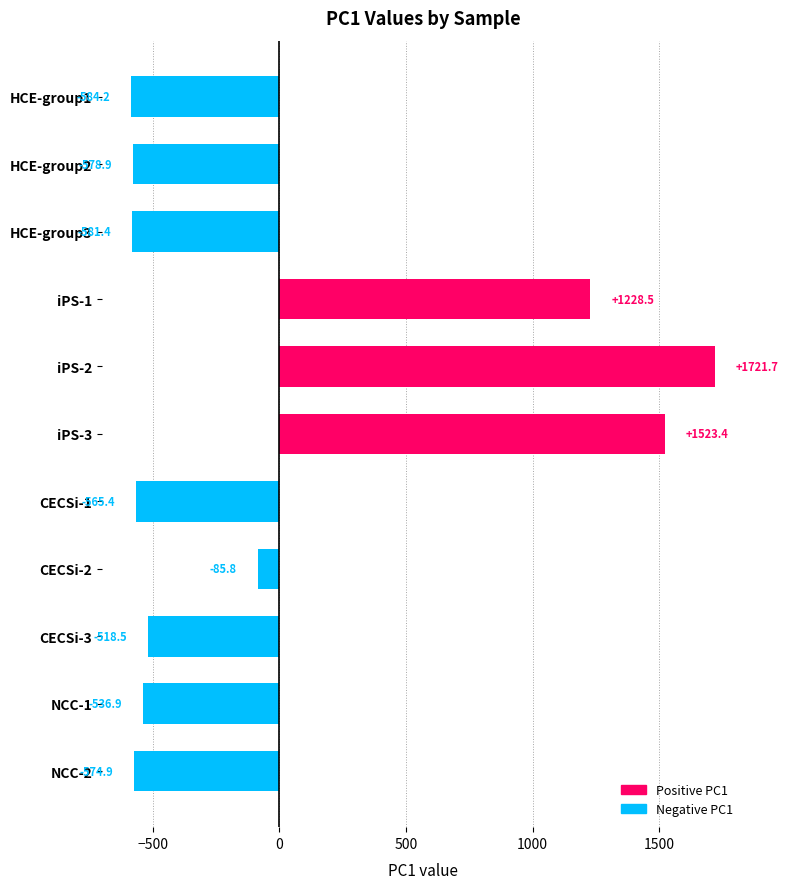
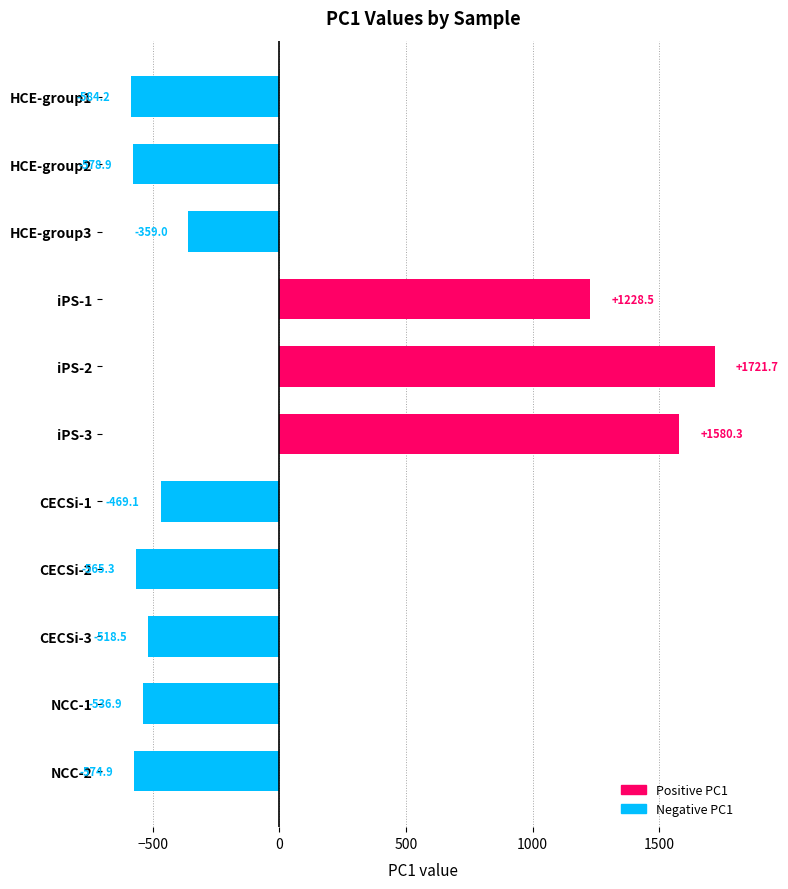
HCE-group3: -581.4 -> -359.0
iPS-3: +1523.4 -> +1580.3
CECSi-1: -565.4 -> -469.1
CECSi-2: -85.8 -> -565.3
